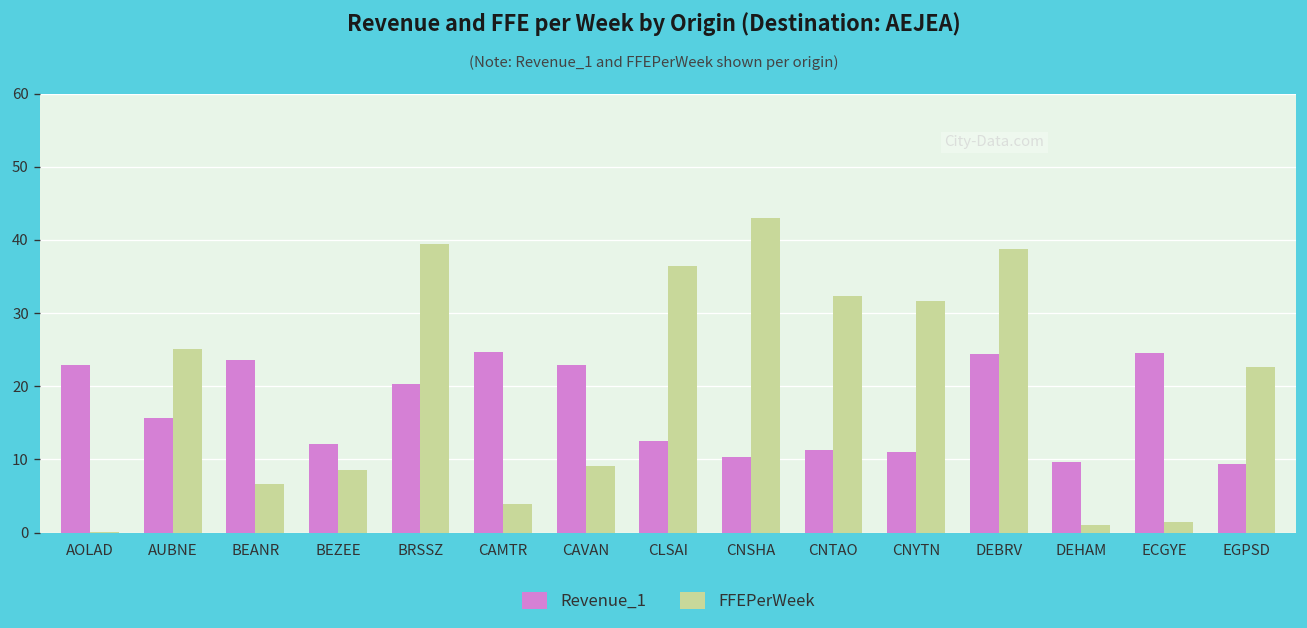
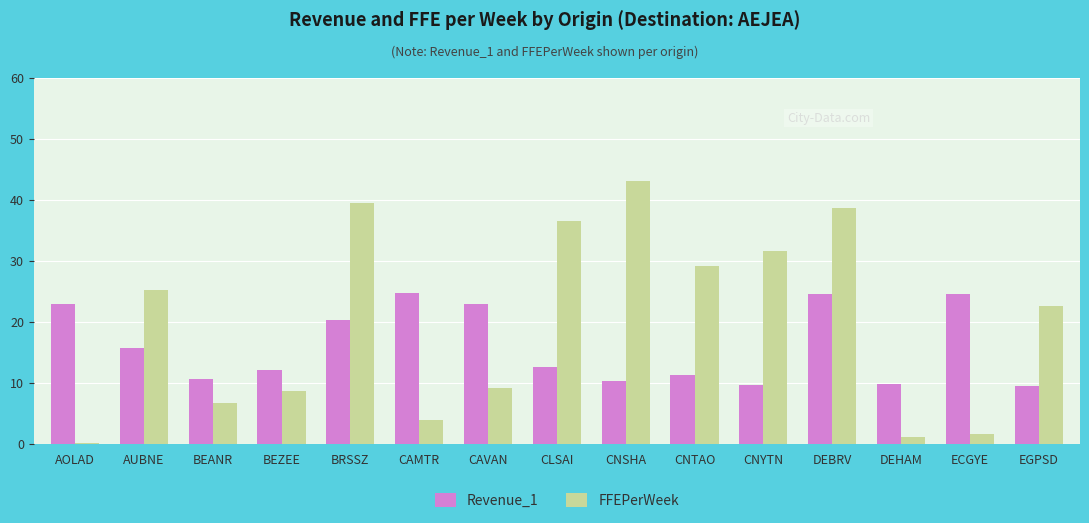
Revenue_1, BEANR: 24 -> 11
FFEPerWeek, CNTAO: 32 -> 29
Revenue_1, CNYTN: 11 -> 10
